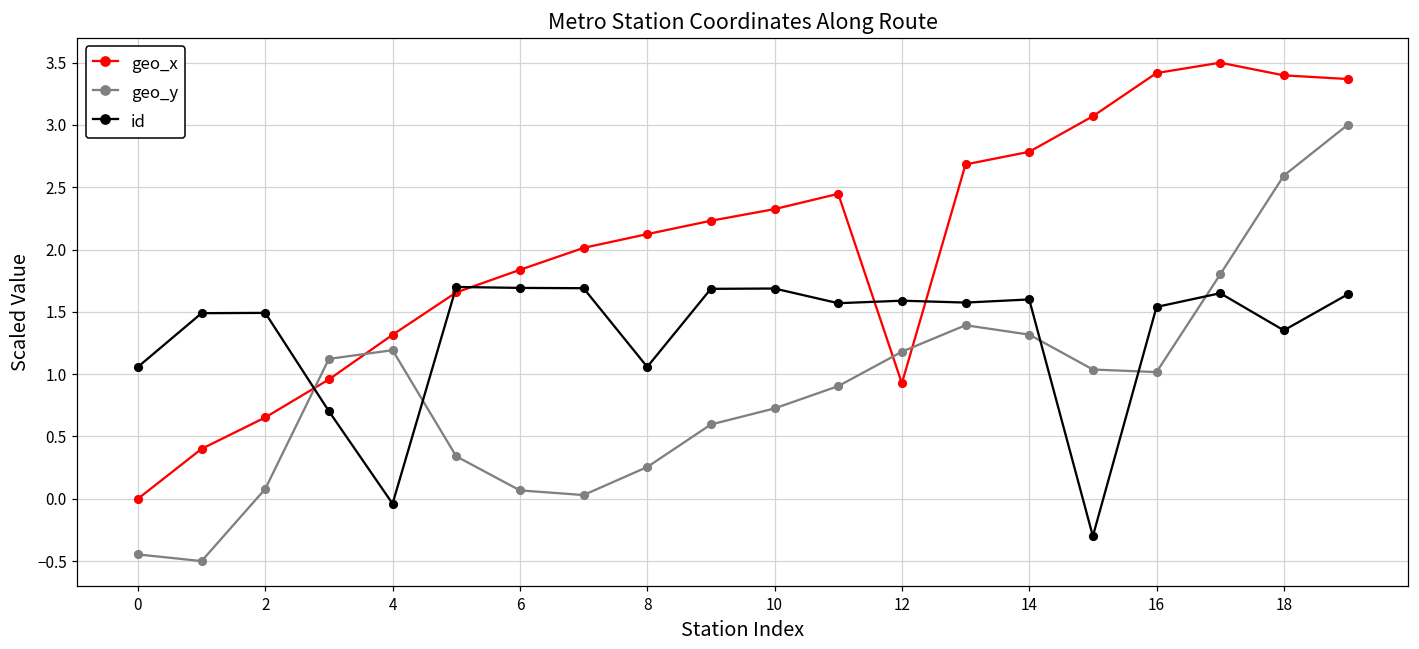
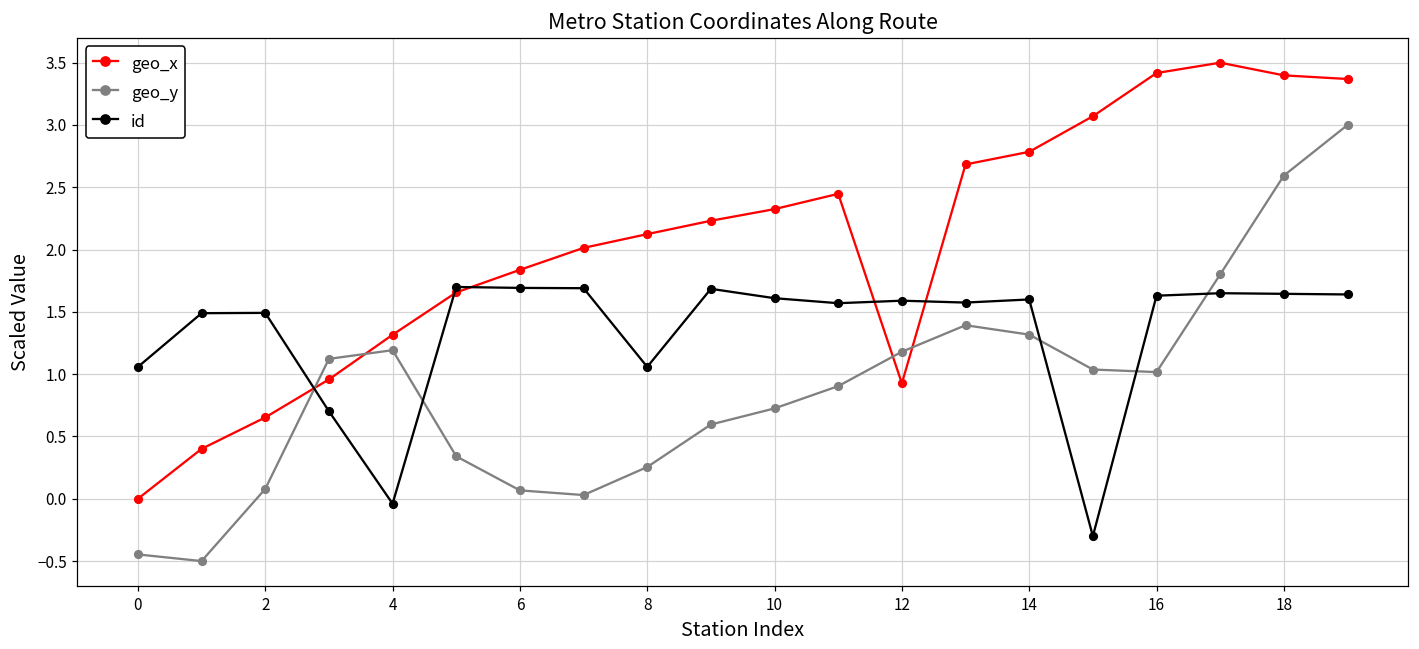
id, 10: 1.69 -> 1.61
id, 16: 1.54 -> 1.63
id, 18: 1.35 -> 1.64
